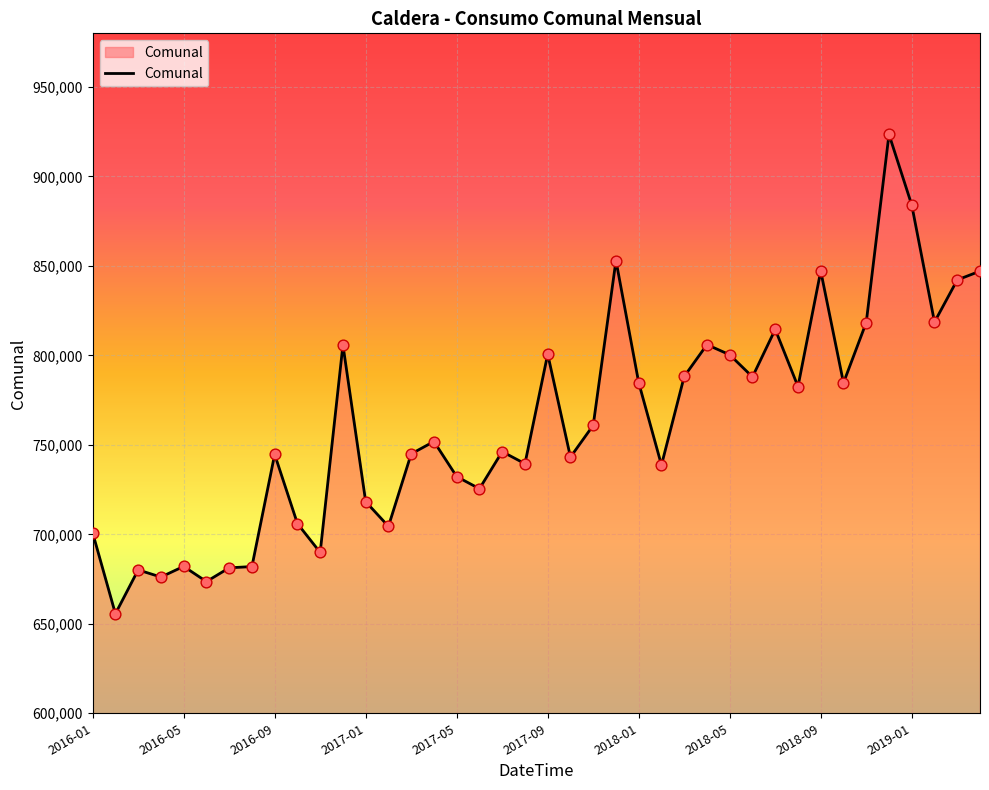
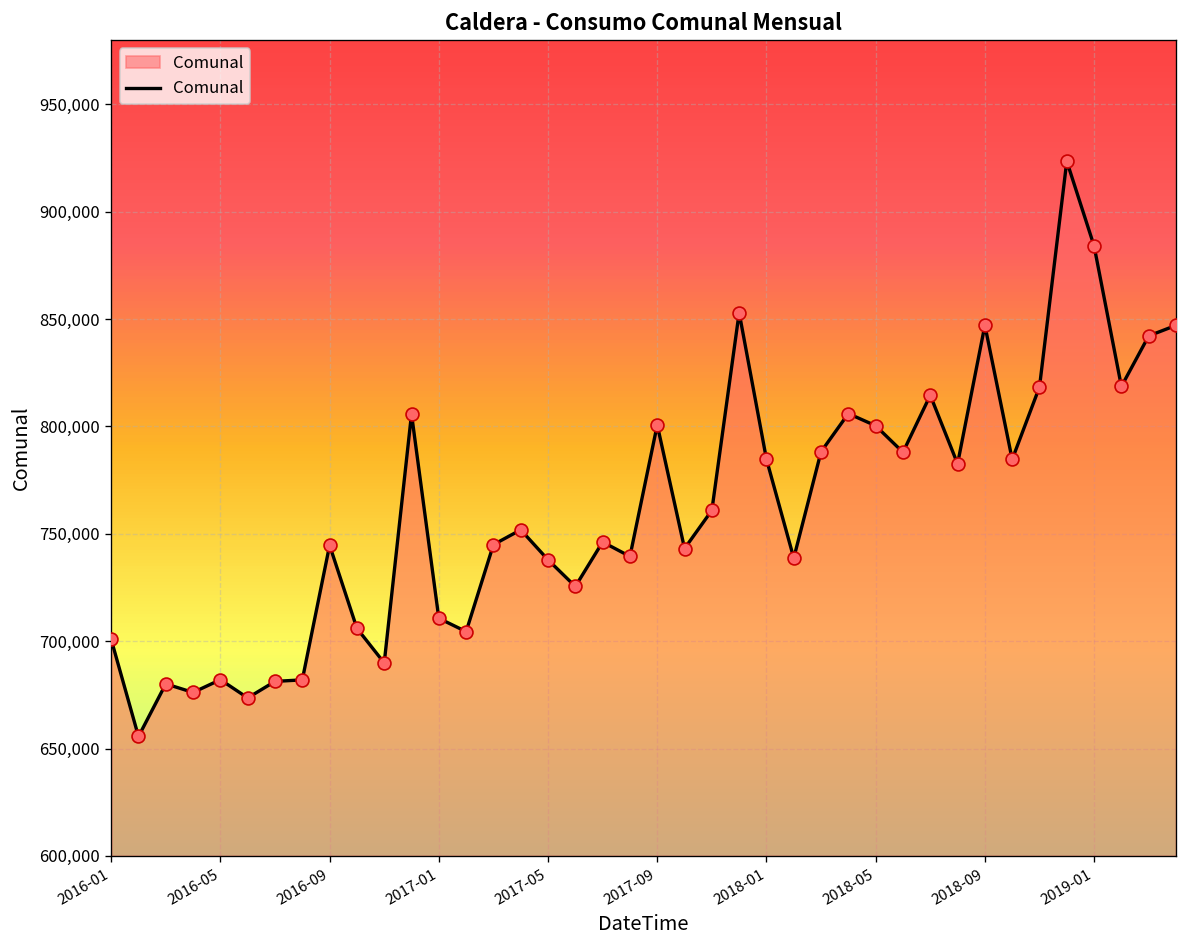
2017-01: 718,000 -> 711,000
2017-05: 732,000 -> 738,000
